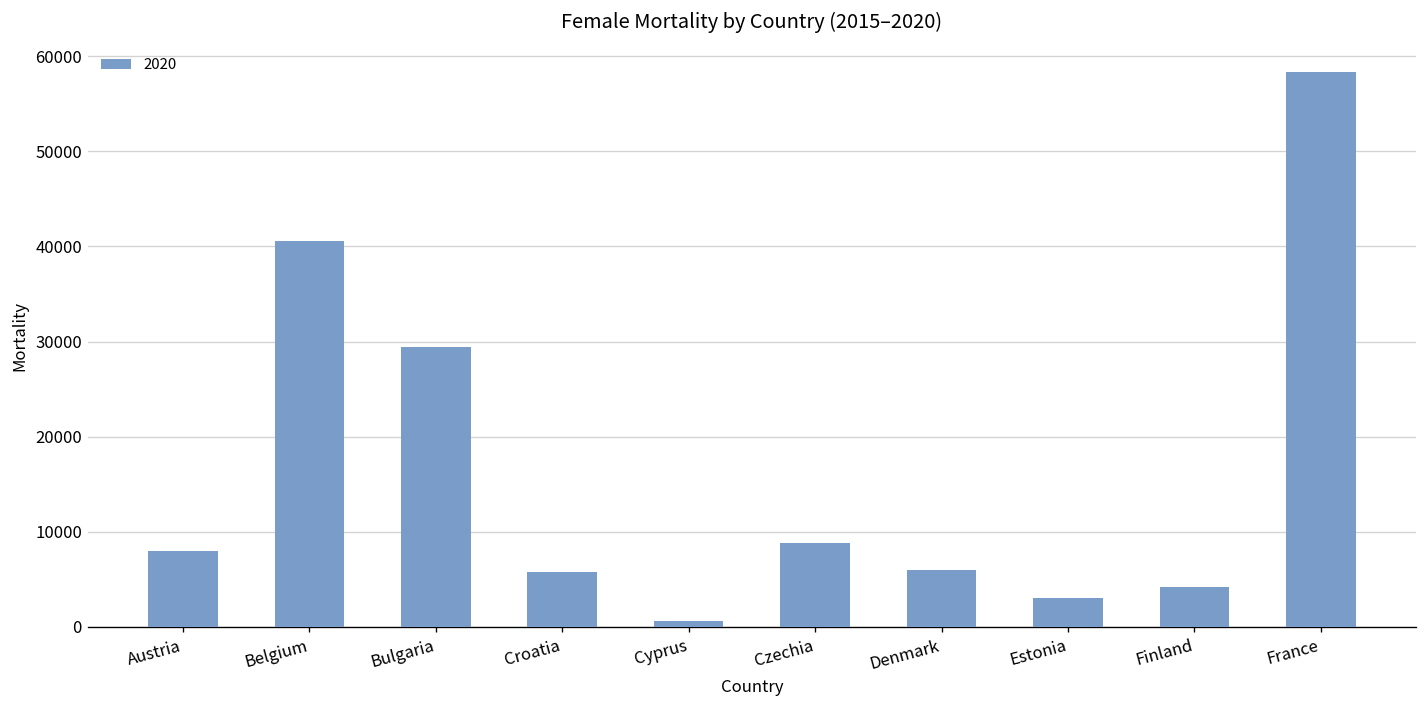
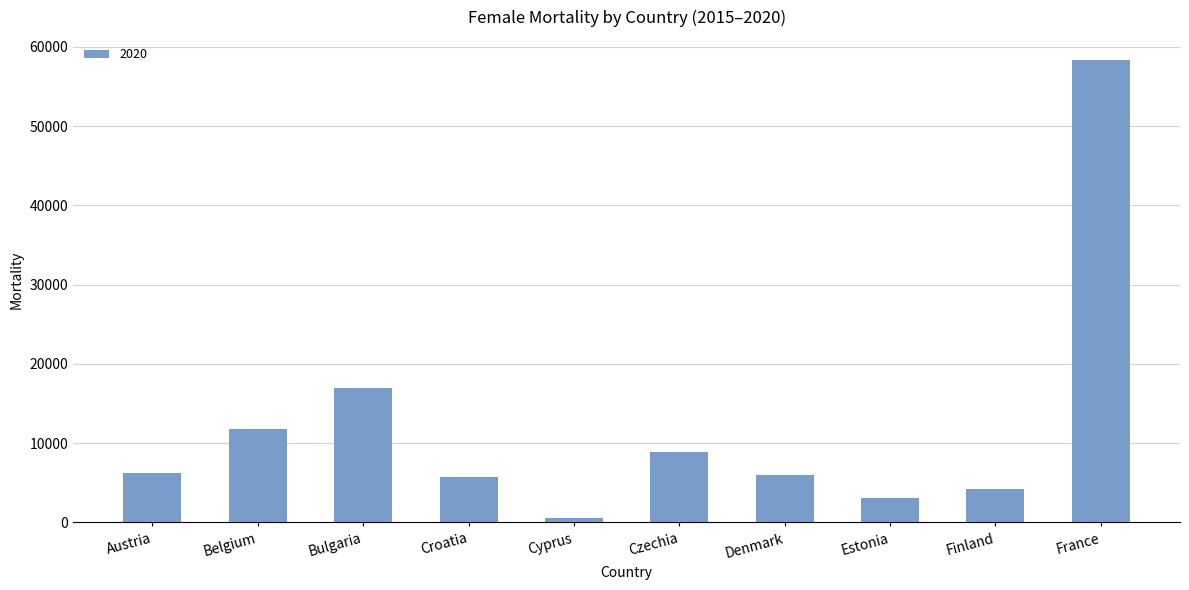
Austria: 8000 -> 6000
Belgium: 41000 -> 12000
Bulgaria: 29000 -> 17000
